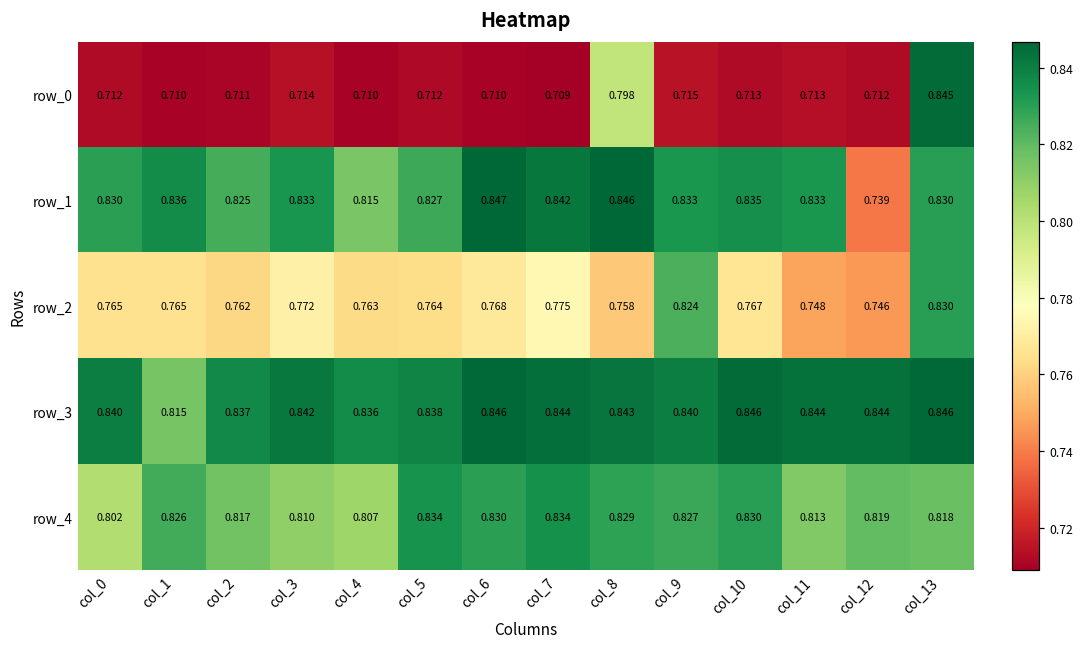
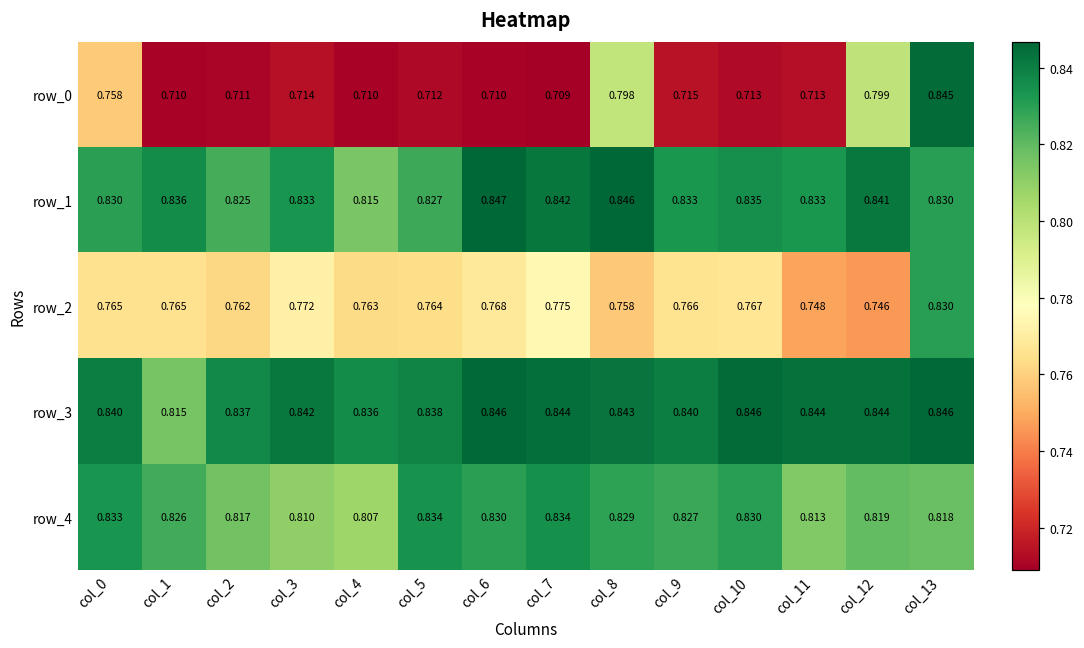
row_0, col_0: 0.712 -> 0.758
row_0, col_12: 0.712 -> 0.799
row_1, col_12: 0.739 -> 0.841
row_2, col_9: 0.824 -> 0.766
row_4, col_0: 0.802 -> 0.833
